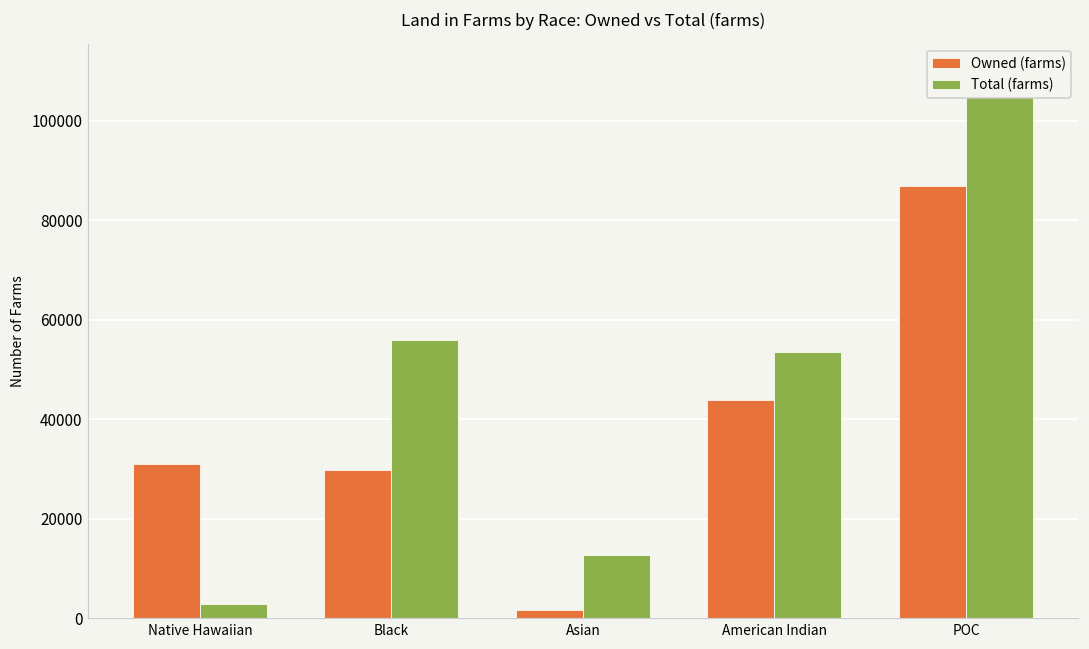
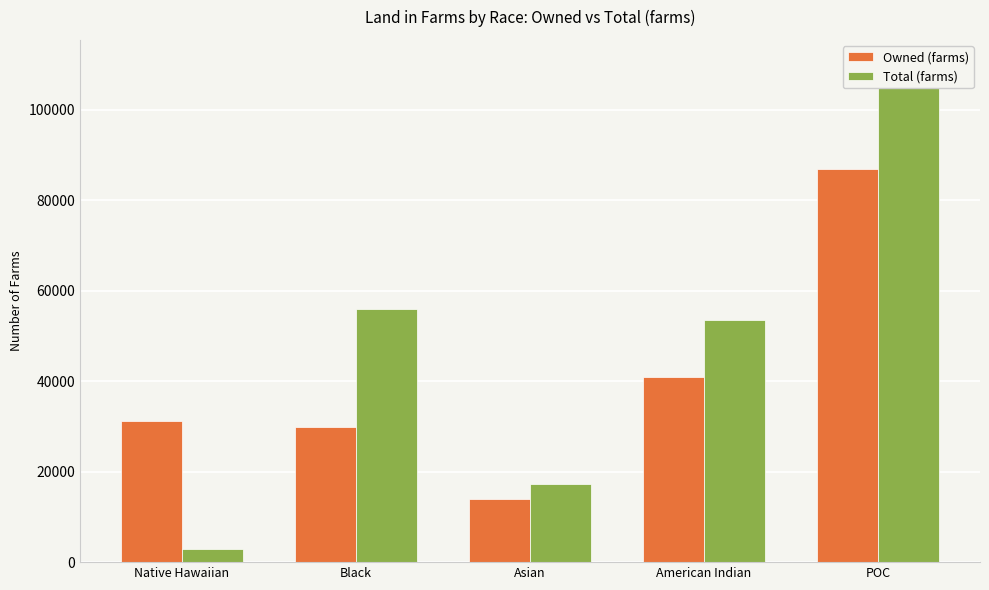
Owned (farms), Asian: 2000 -> 14000
Total (farms), Asian: 13000 -> 17000
Owned (farms), American Indian: 44000 -> 41000
